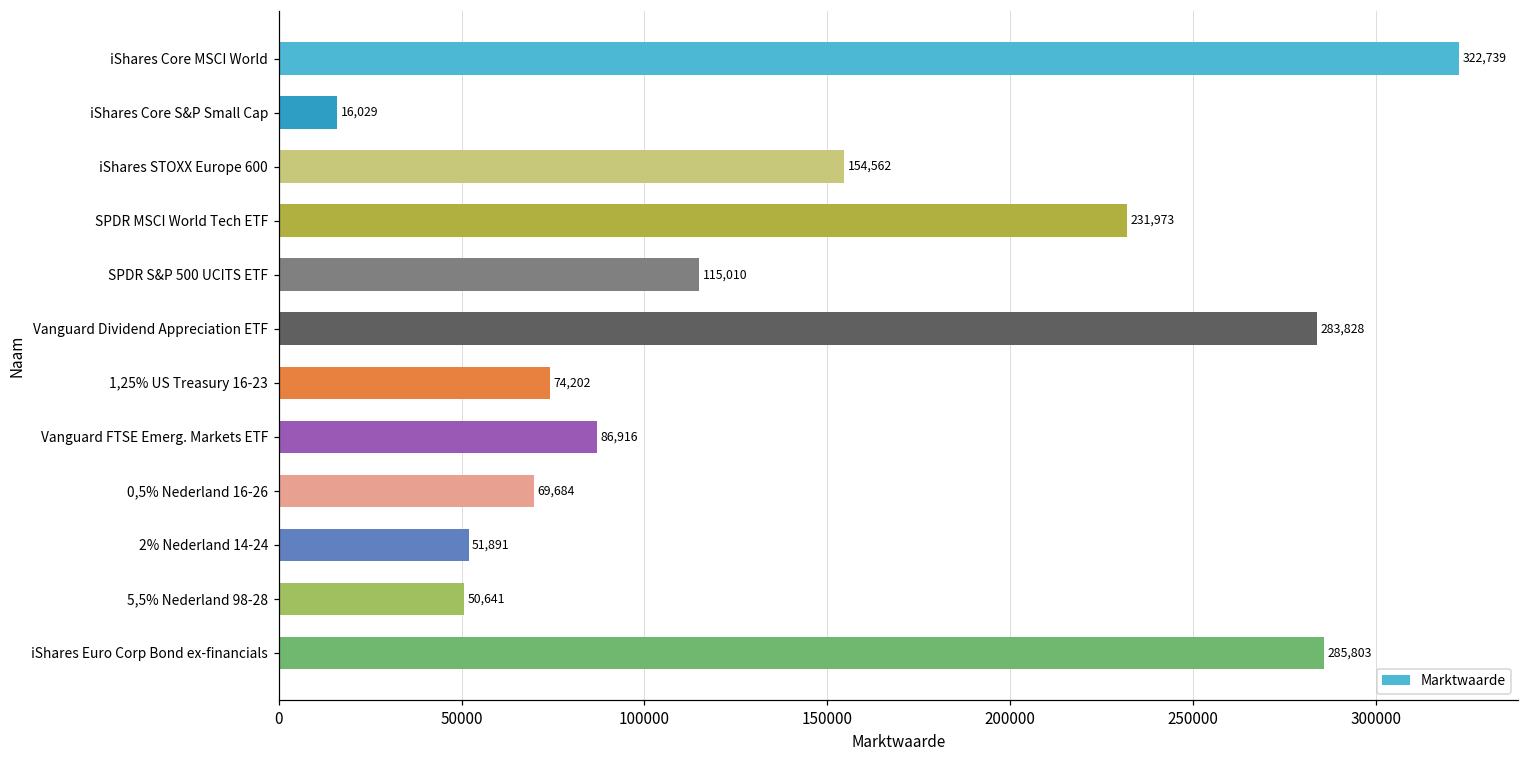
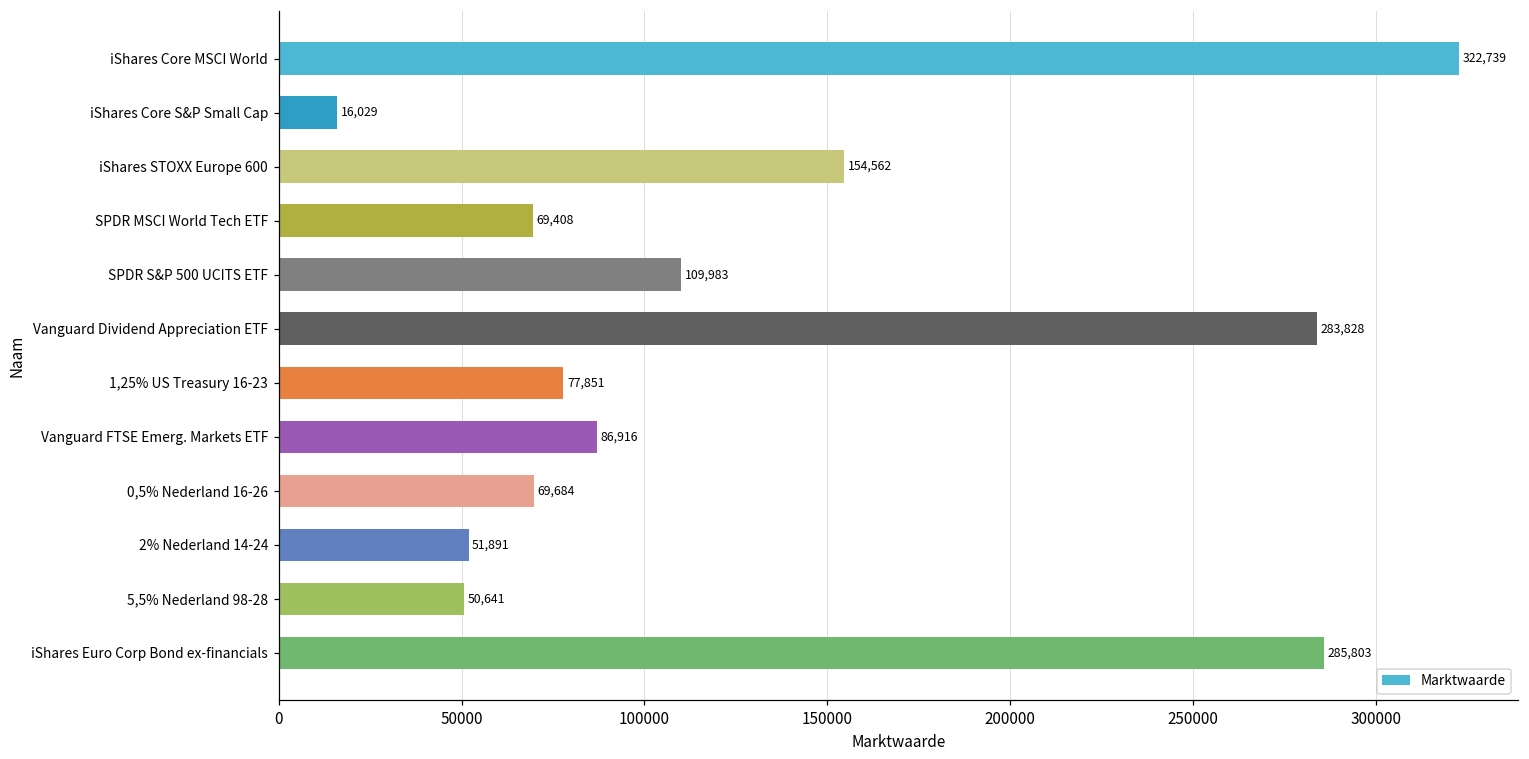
SPDR MSCI World Tech ETF: 231,973 -> 69,408
SPDR S&P 500 UCITS ETF: 115,010 -> 109,983
1,25% US Treasury 16-23: 74,202 -> 77,851
